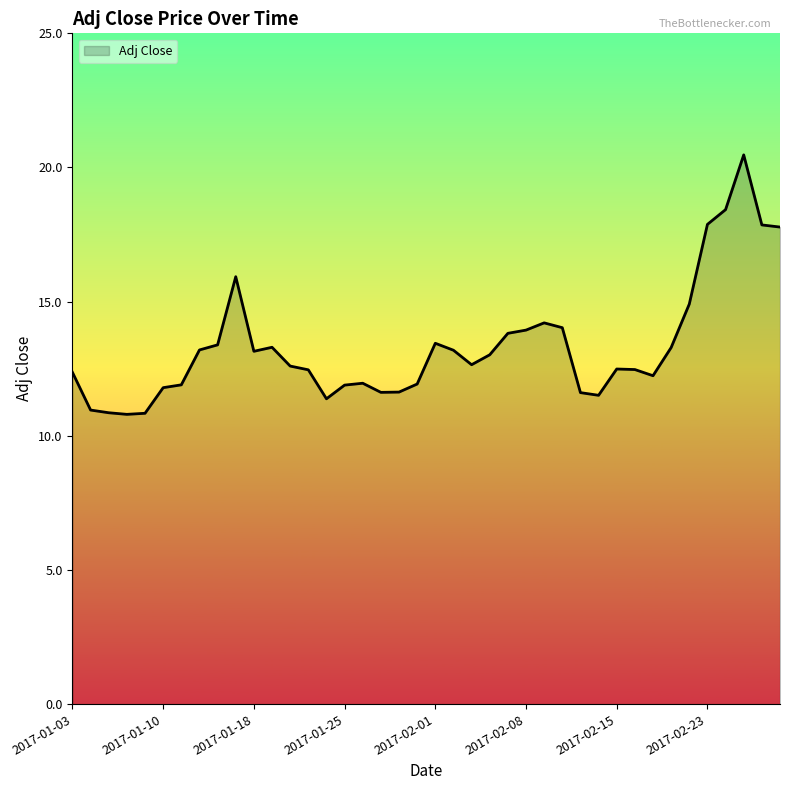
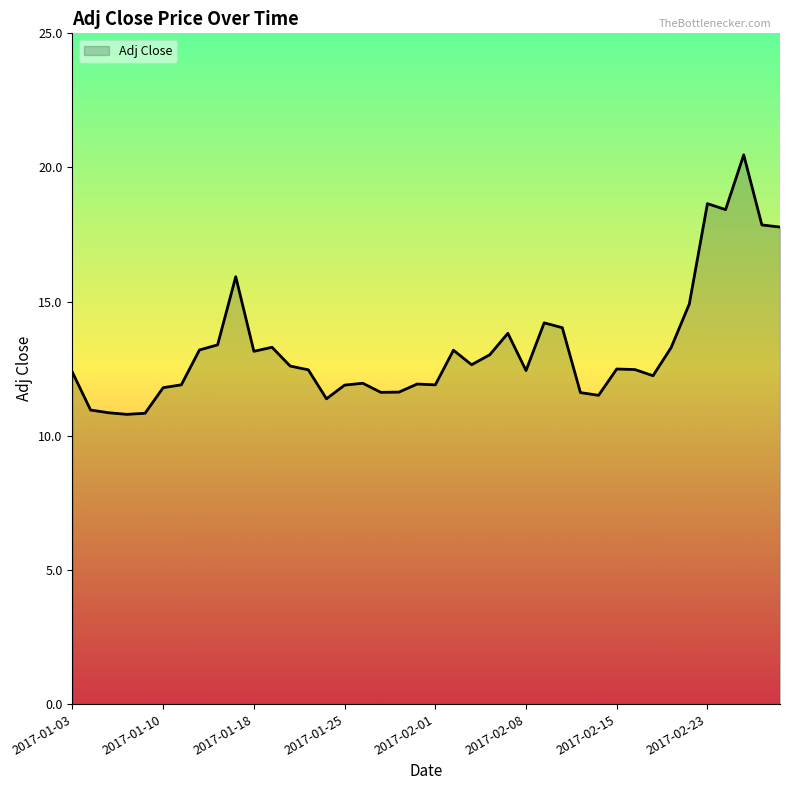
2017-02-01: 13.4 -> 11.9
2017-02-08: 13.9 -> 12.4
2017-02-23: 17.9 -> 18.7
